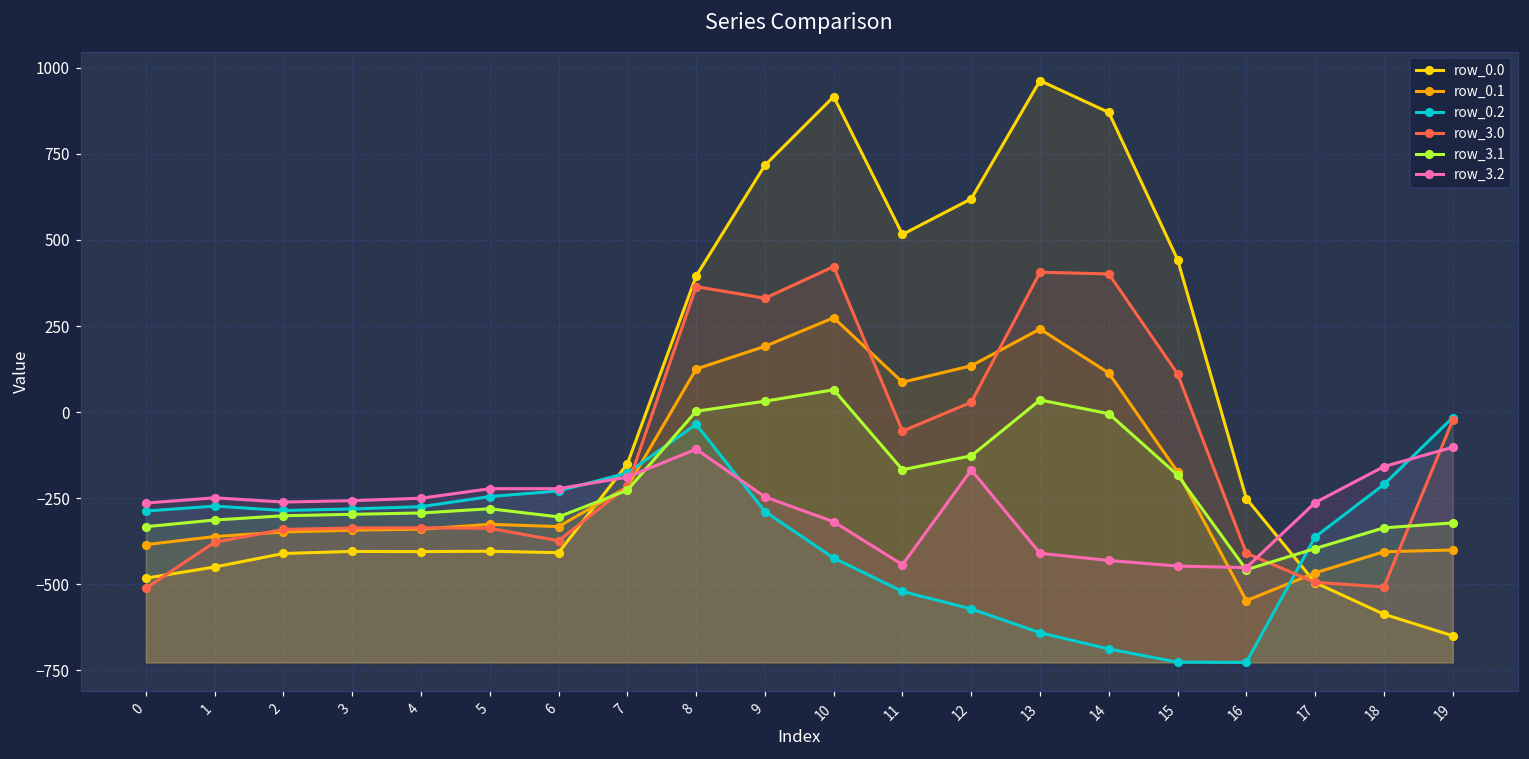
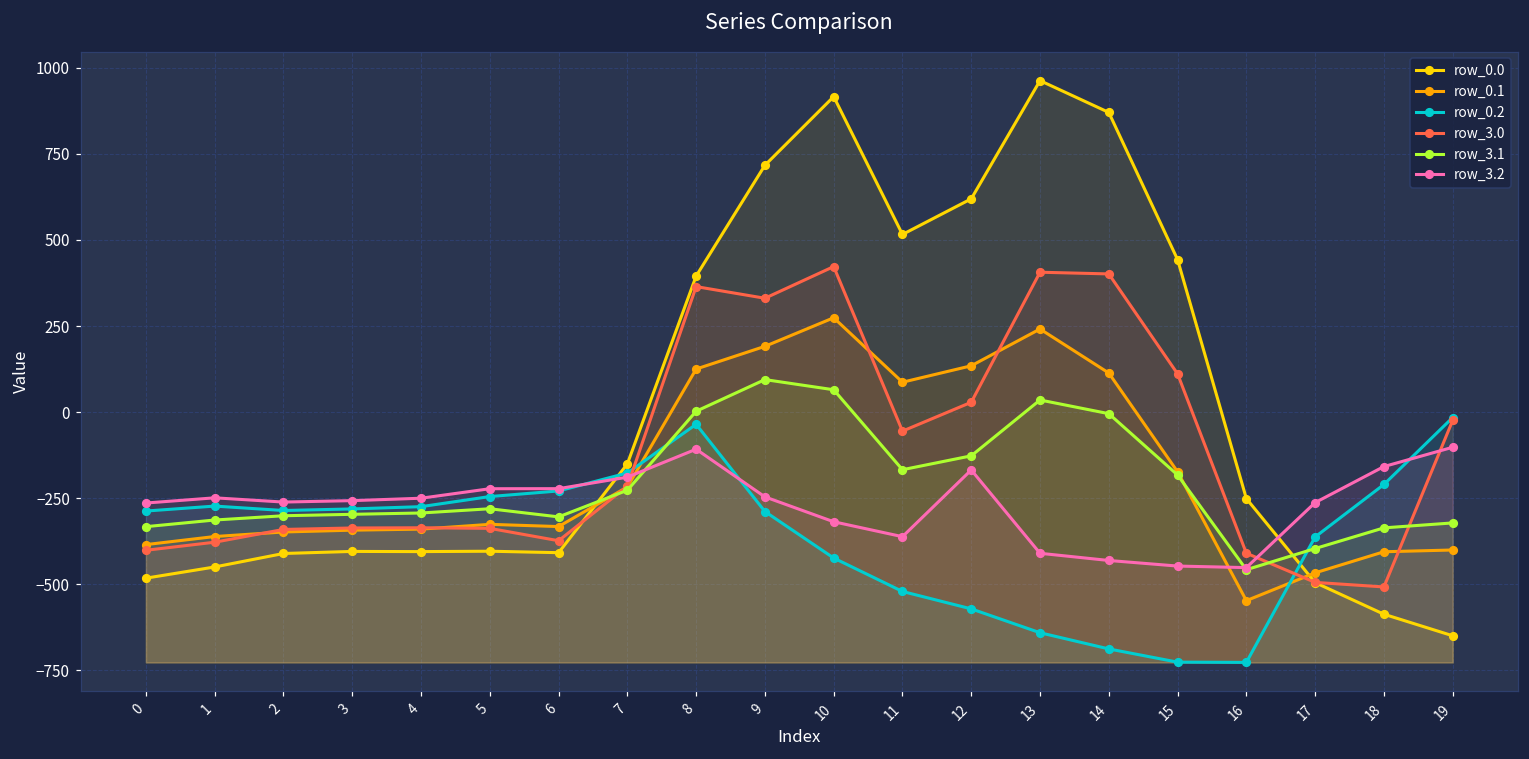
row_3.0, 0: -510 -> -400
row_3.1, 9: 30 -> 90
row_3.2, 11: -440 -> -360
